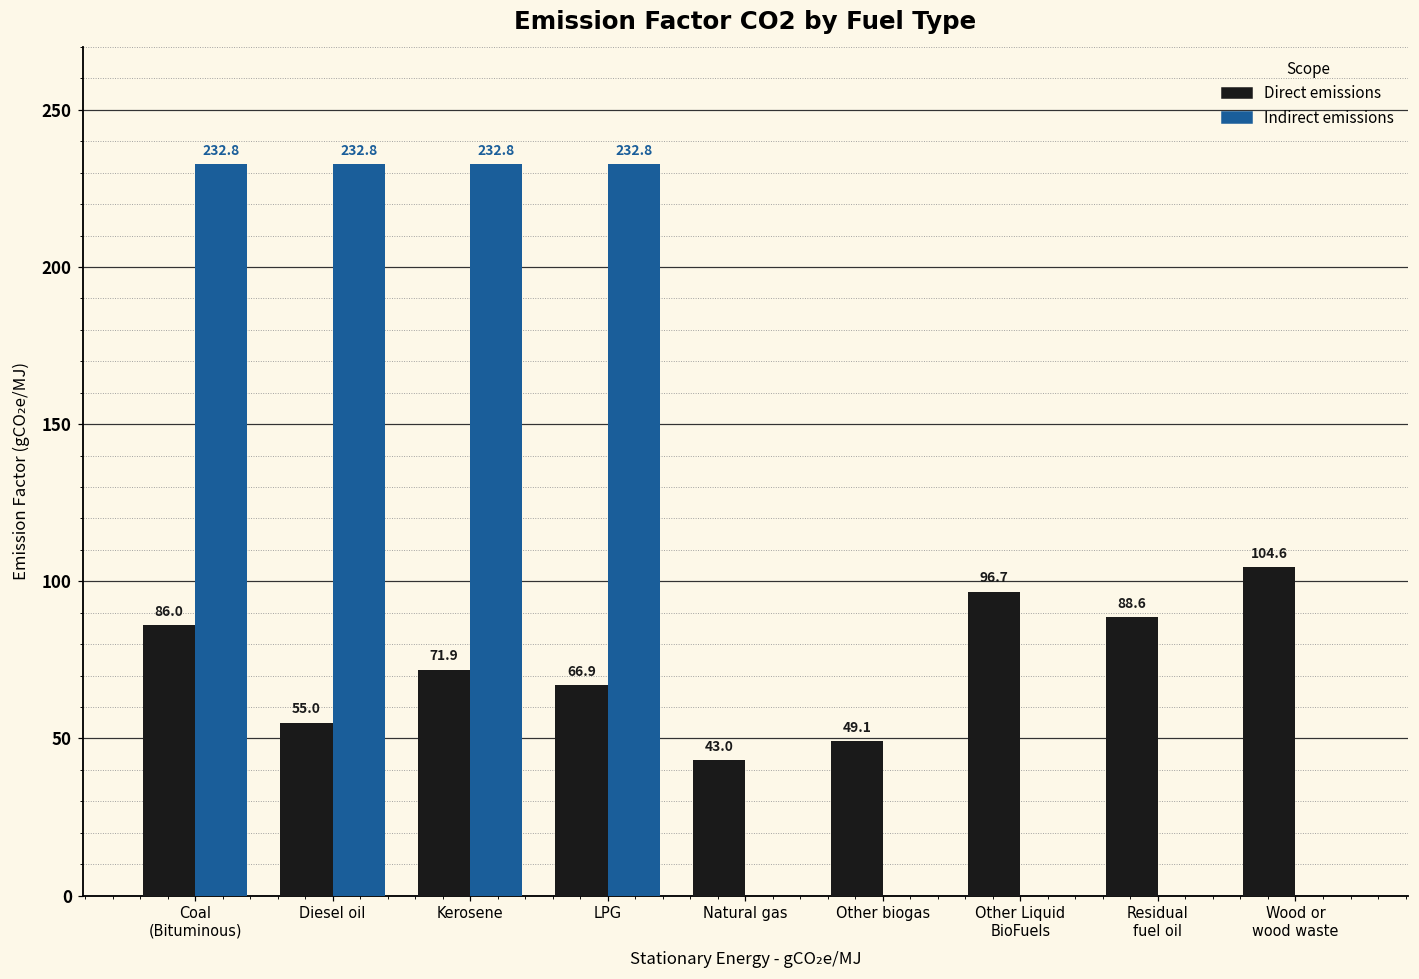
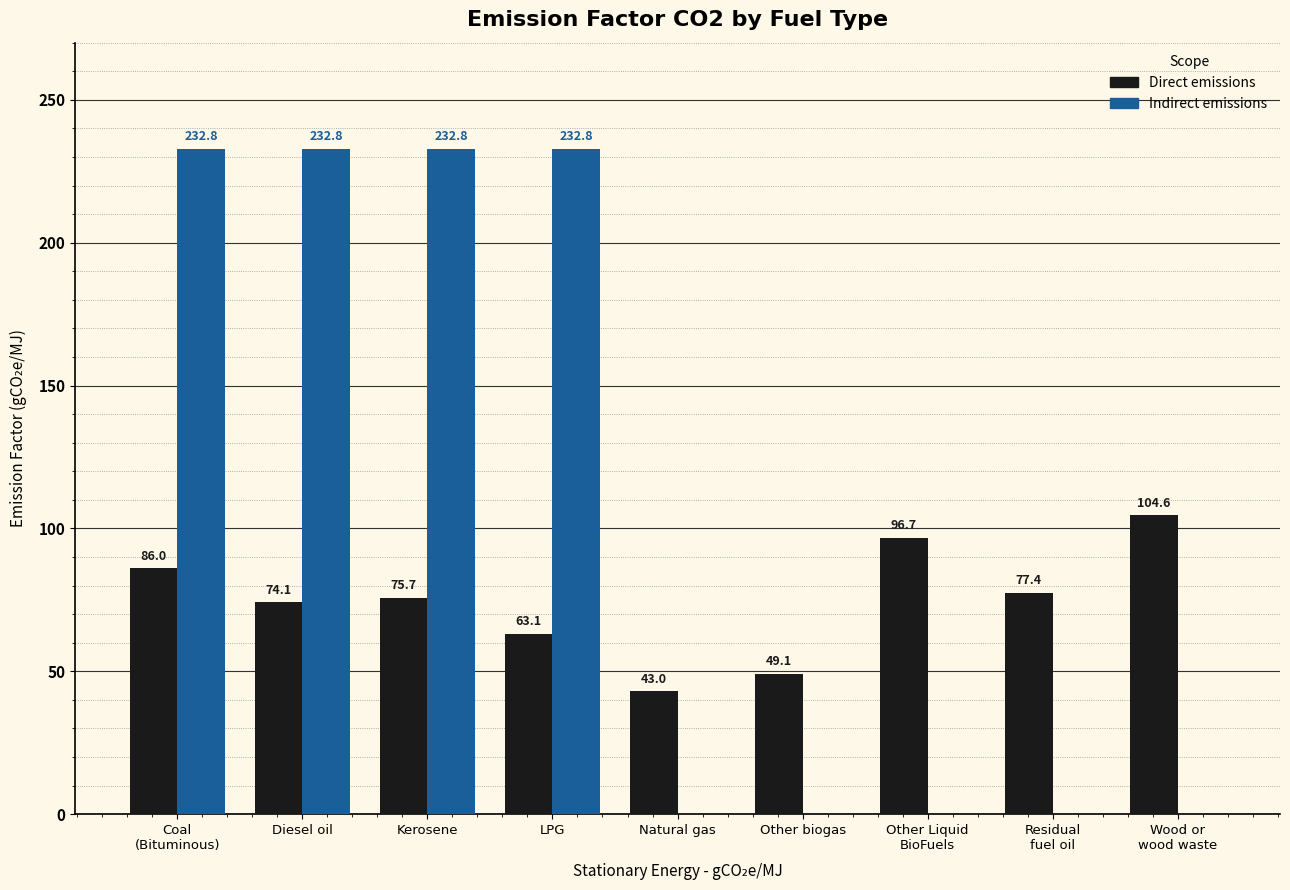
Direct emissions, Diesel oil: 55.0 -> 74.1
Direct emissions, Kerosene: 71.9 -> 75.7
Direct emissions, LPG: 66.9 -> 63.1
Direct emissions, Residual fuel oil: 88.6 -> 77.4
